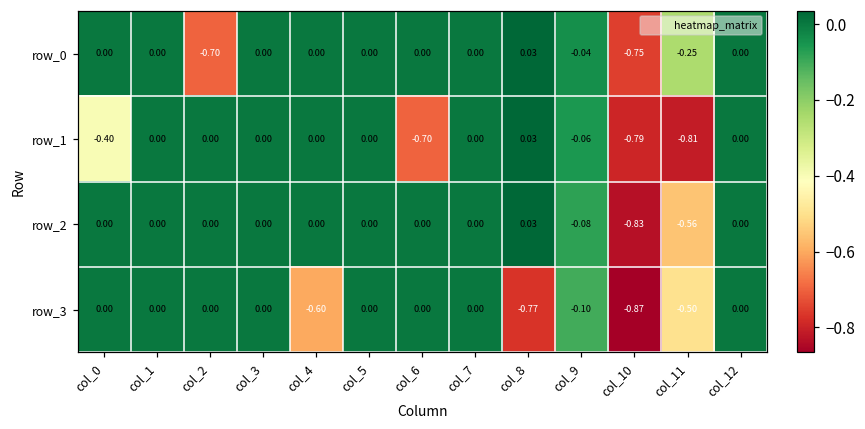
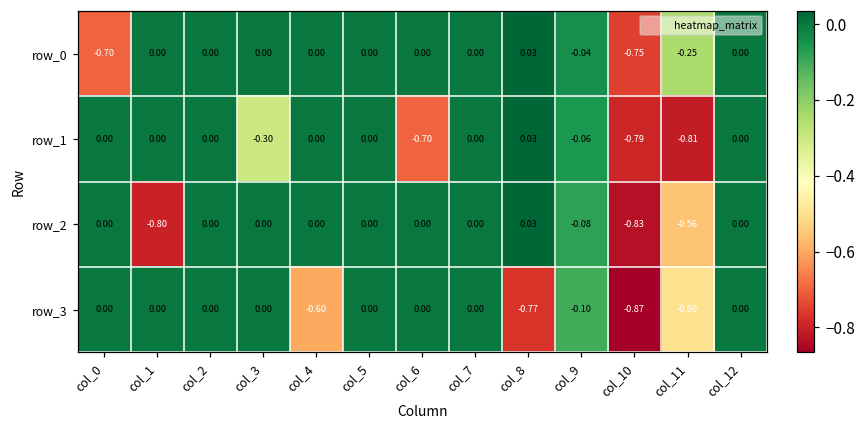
row_0, col_0: 0.00 -> -0.70
row_0, col_2: -0.70 -> 0.00
row_1, col_0: -0.40 -> 0.00
row_1, col_3: 0.00 -> -0.30
row_2, col_1: 0.00 -> -0.80
